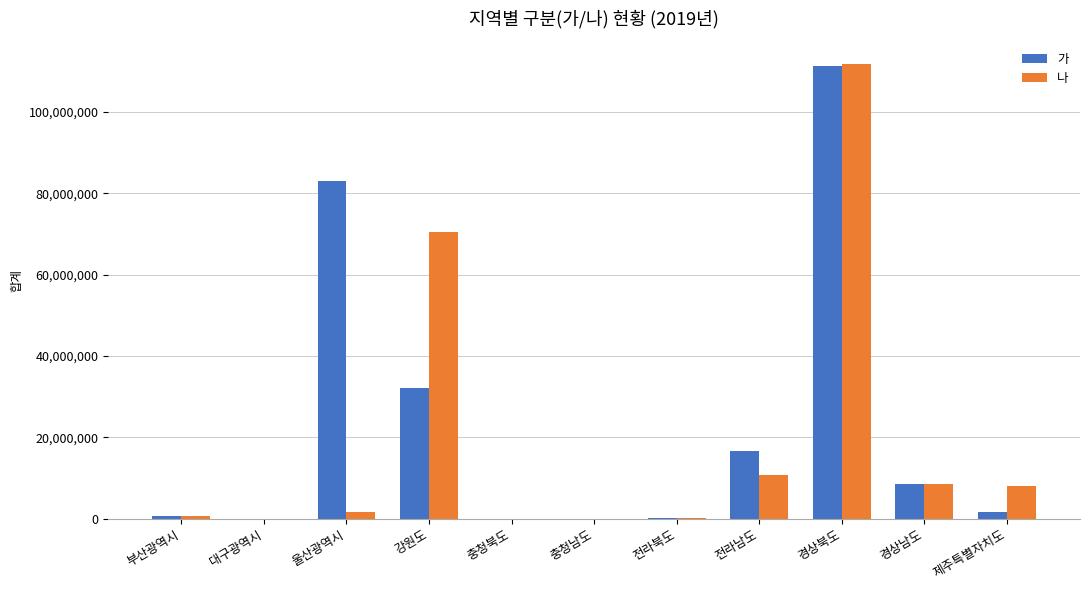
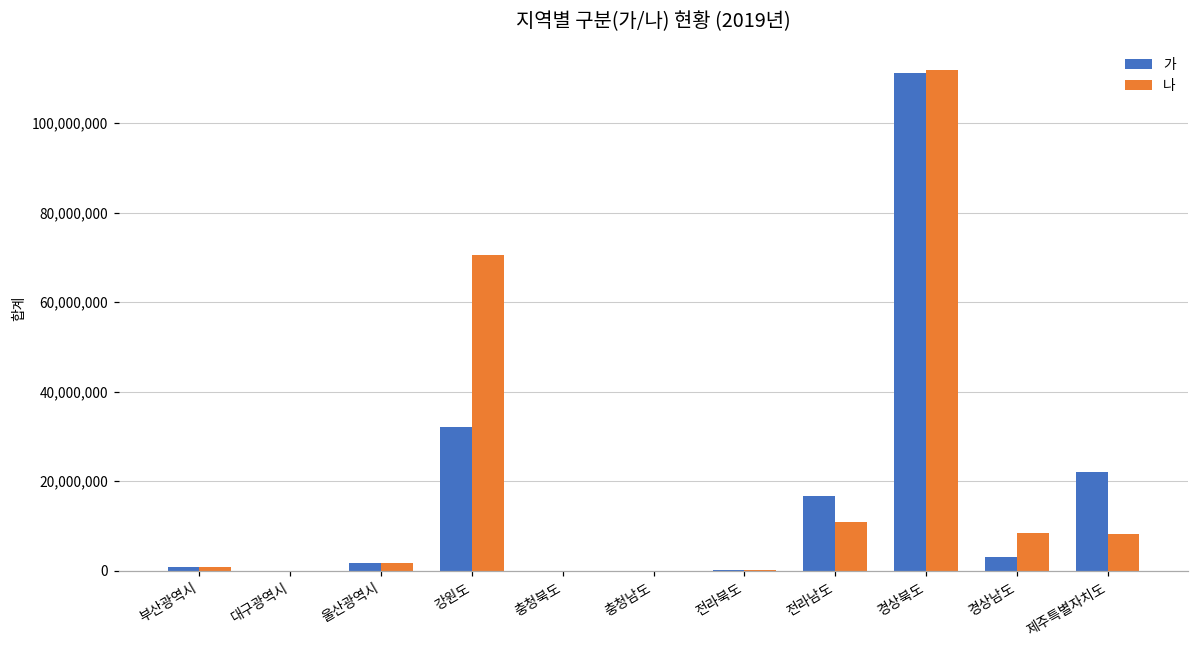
가, 울산광역시: 83,000,000 -> 2,000,000
가, 경상남도: 8,000,000 -> 3,000,000
가, 제주특별자치도: 2,000,000 -> 22,000,000
